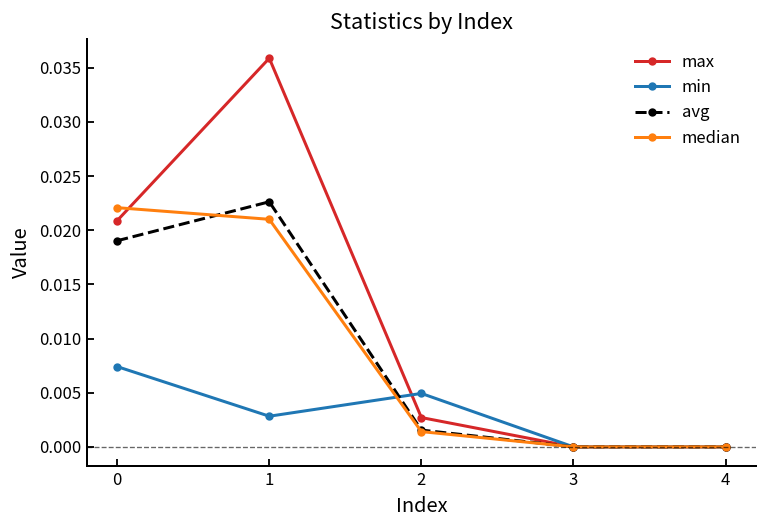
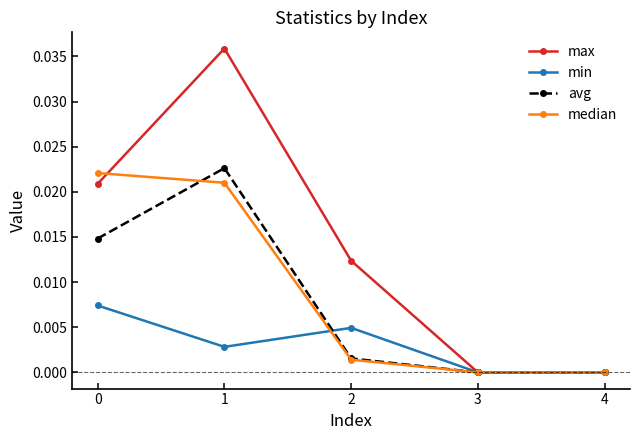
avg, 0: 0.019 -> 0.015
max, 2: 0.003 -> 0.012
